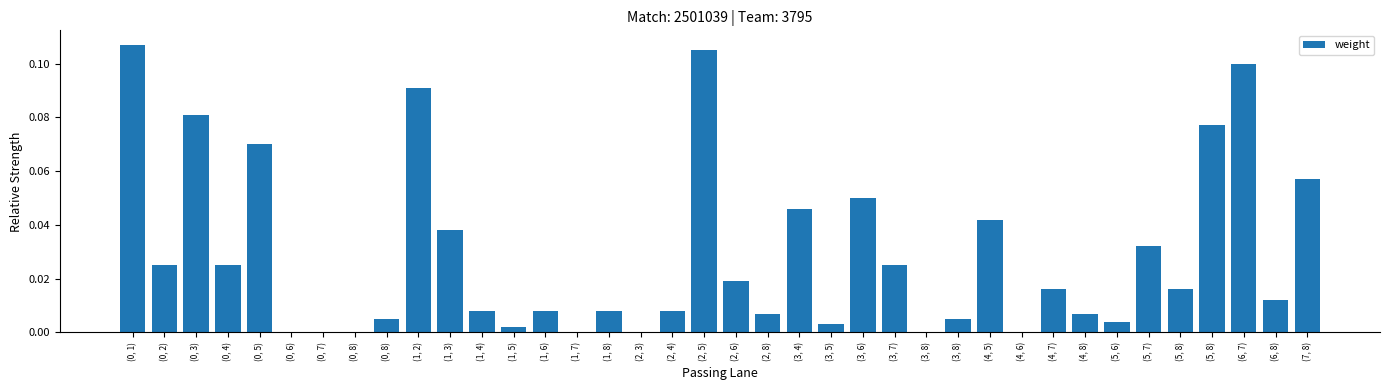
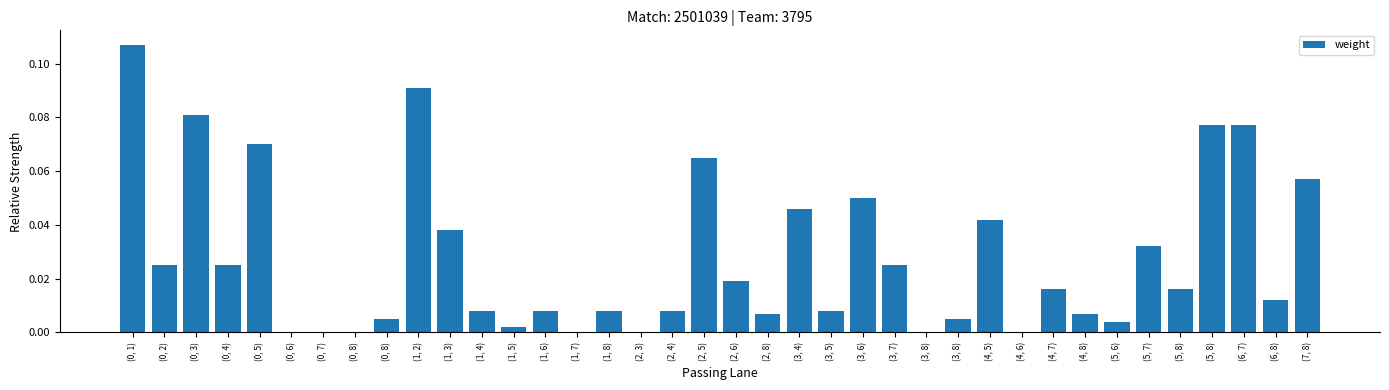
(2, 5): 0.105 -> 0.065
(3, 5): 0.003 -> 0.008
(6, 7): 0.100 -> 0.077
